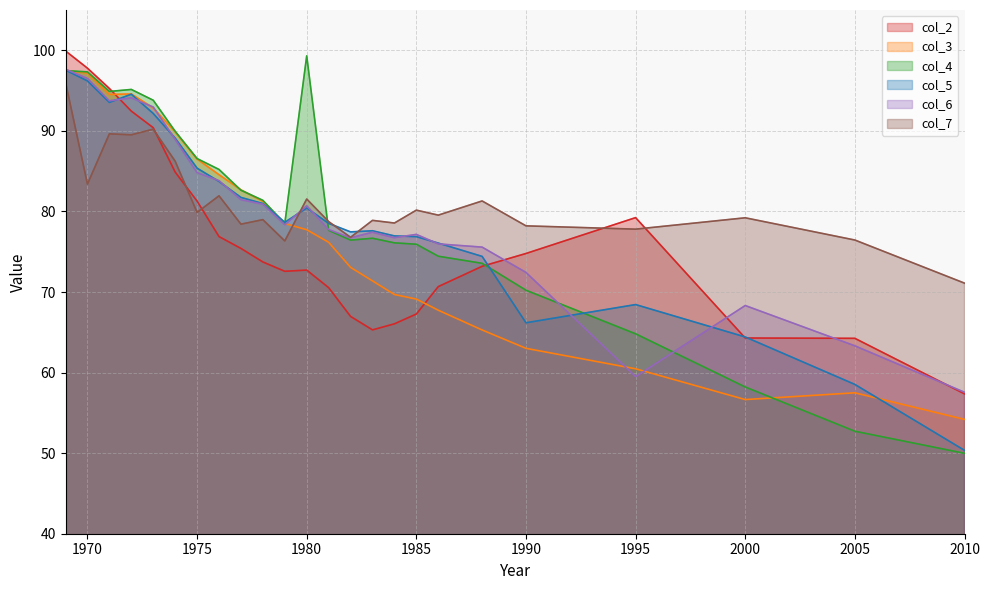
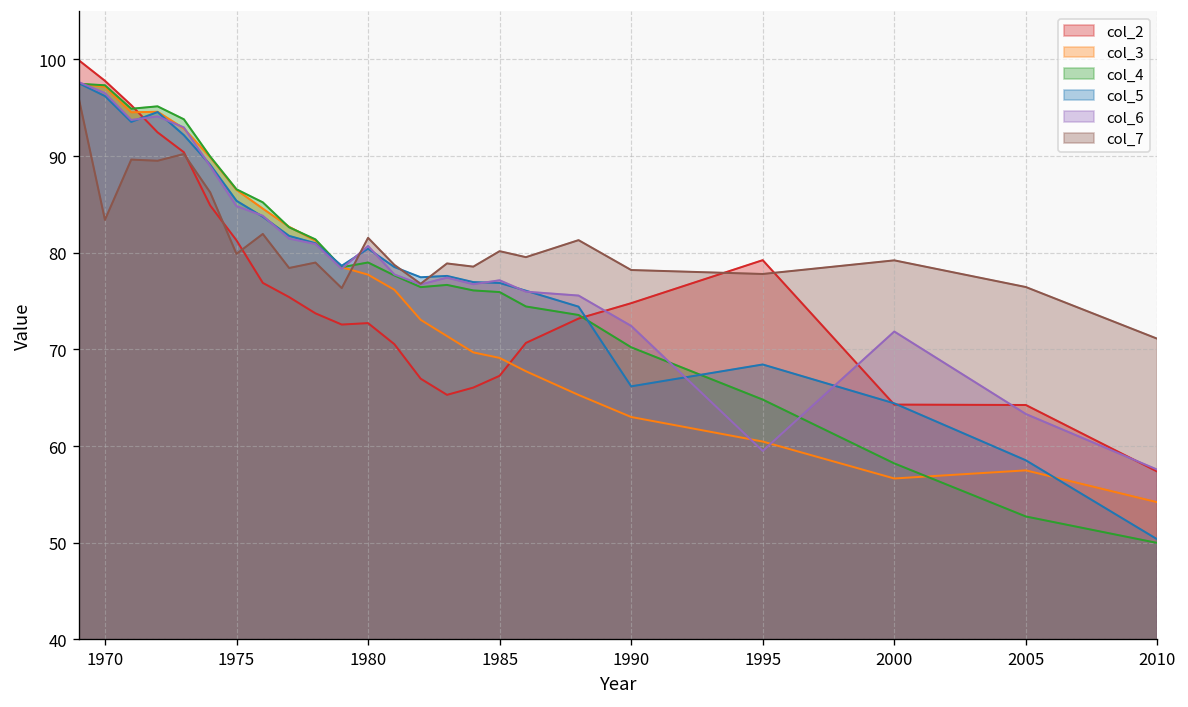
col_4, 1980: 99 -> 79
col_6, 2000: 68 -> 72
